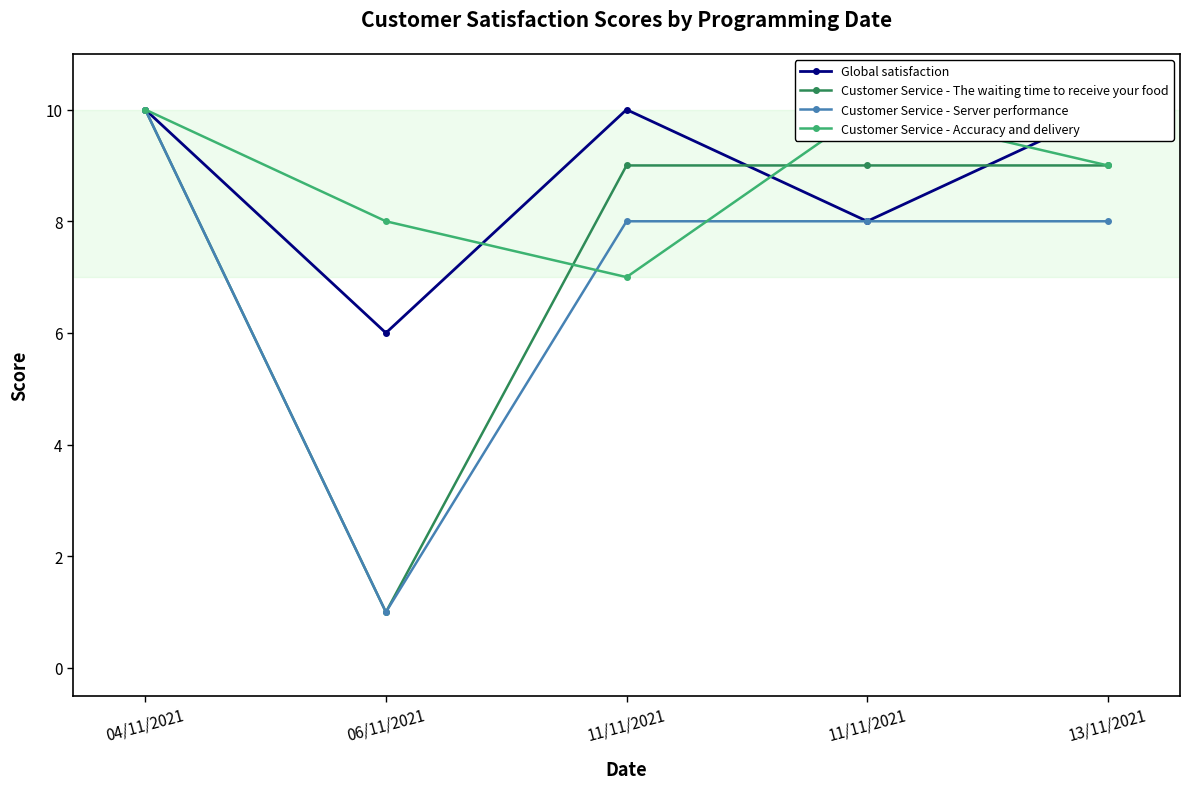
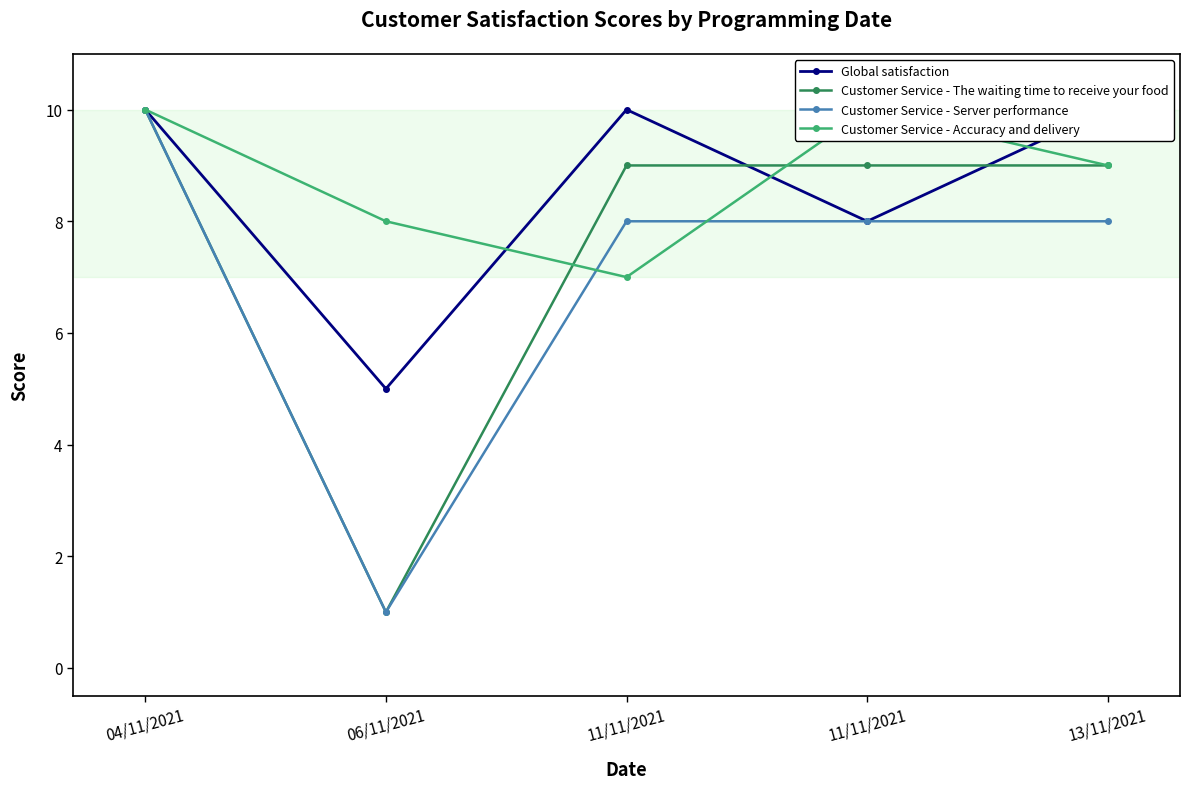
Global satisfaction, 06/11/2021: 6 -> 5
